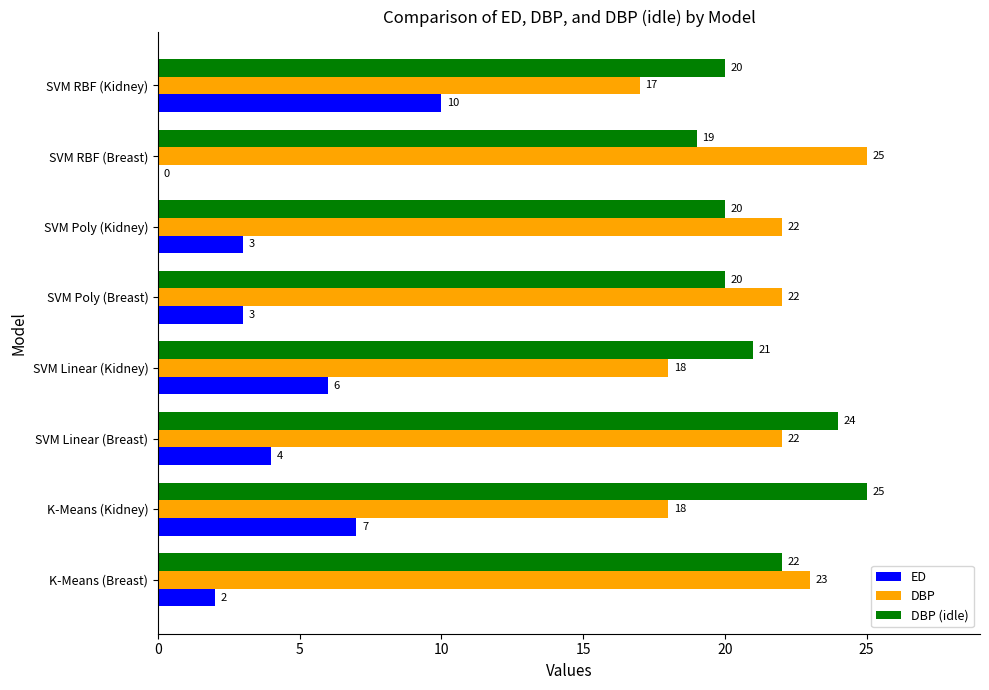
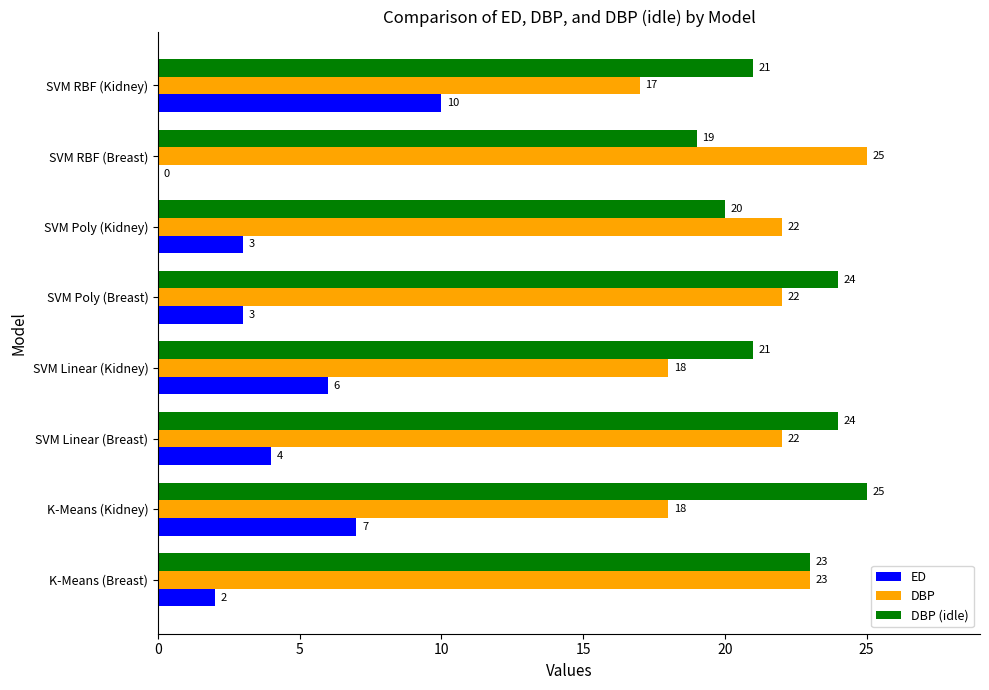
DBP (idle), SVM RBF (Kidney): 20 -> 21
DBP (idle), SVM Poly (Breast): 20 -> 24
DBP (idle), K-Means (Breast): 22 -> 23
